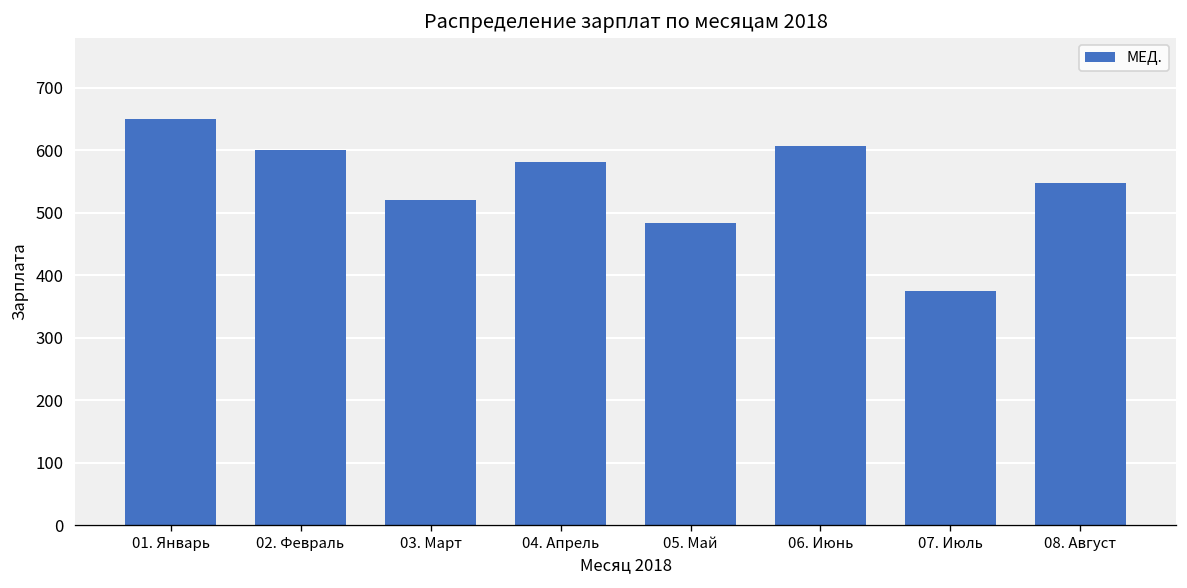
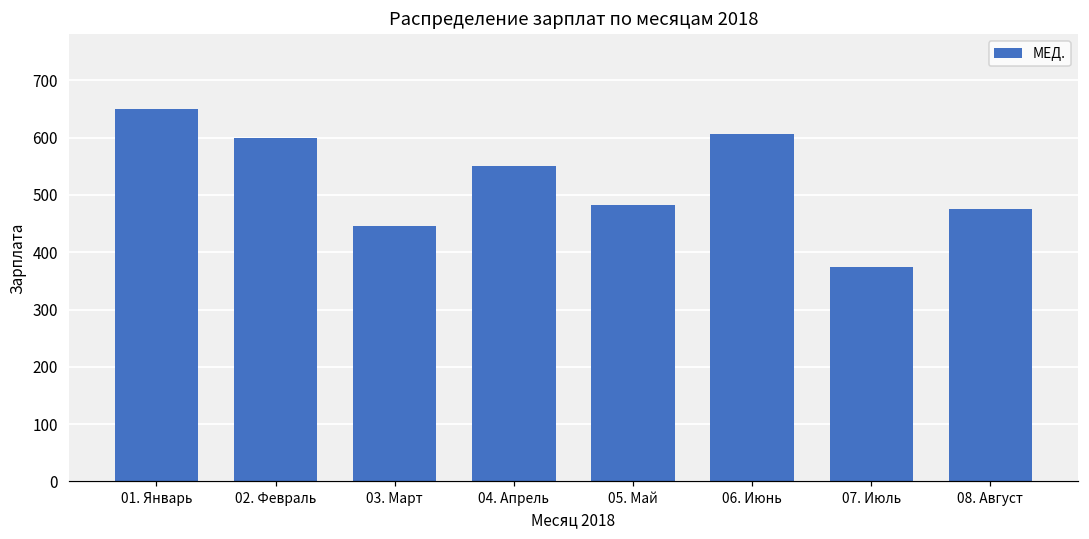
03. Март: 520 -> 450
04. Апрель: 580 -> 550
08. Август: 550 -> 480
